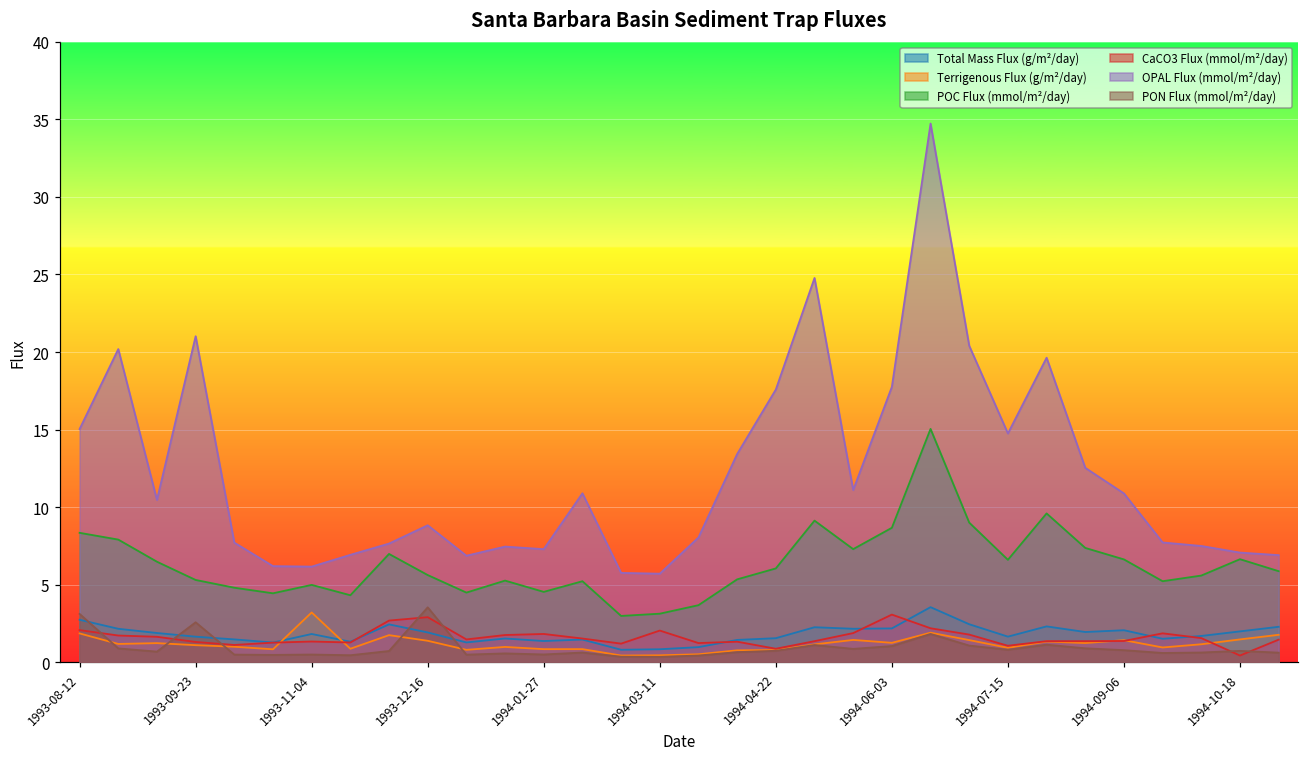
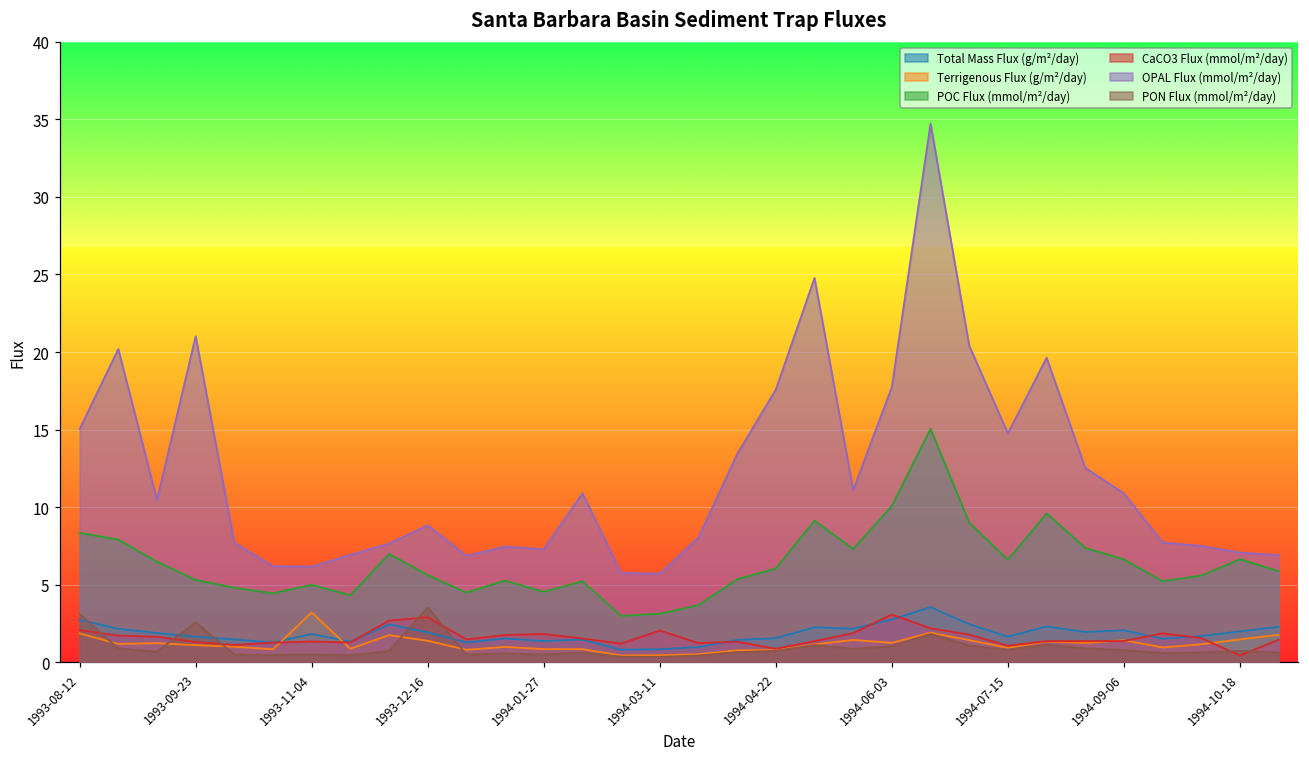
Total Mass Flux (g/m²/day), 1994-06-03: 2.2 -> 2.8
POC Flux (mmol/m²/day), 1994-06-03: 8.7 -> 10.1
